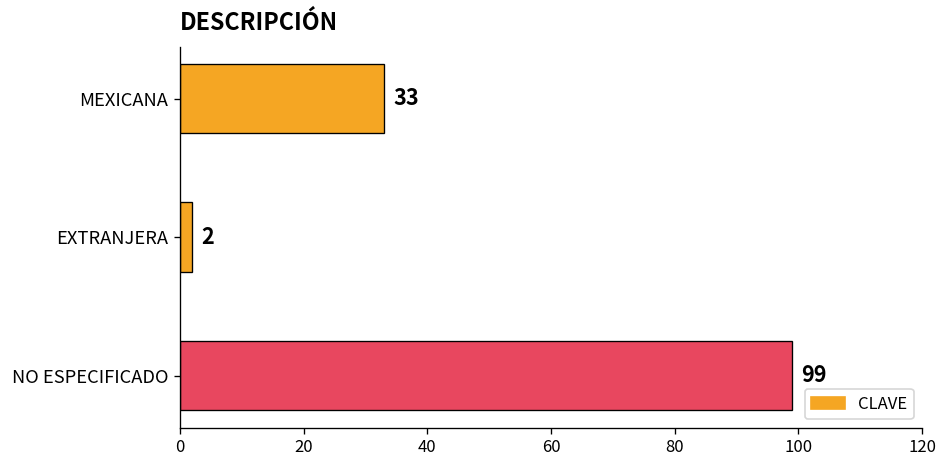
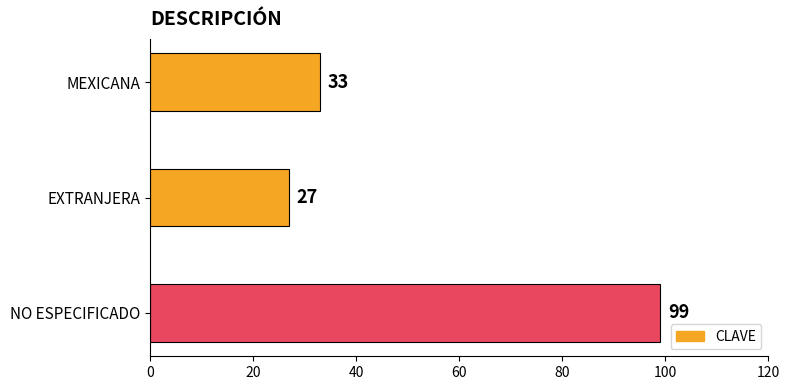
EXTRANJERA: 2 -> 27
